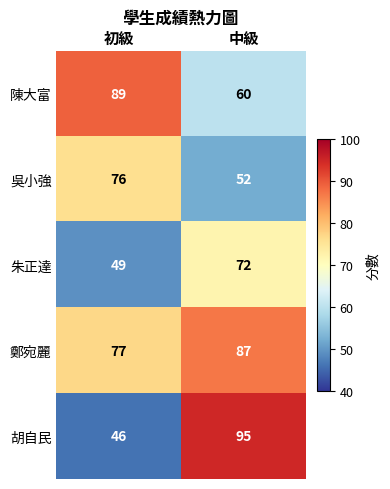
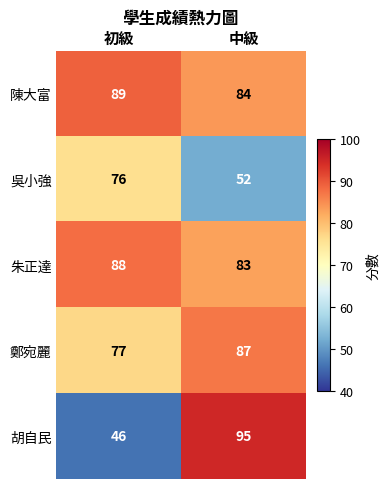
陳大富, 中級: 60 -> 84
朱正達, 初級: 49 -> 88
朱正達, 中級: 72 -> 83
